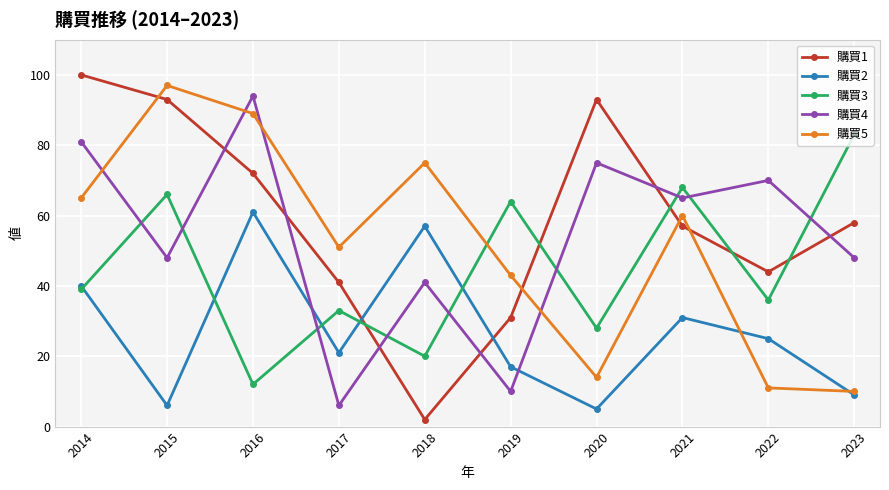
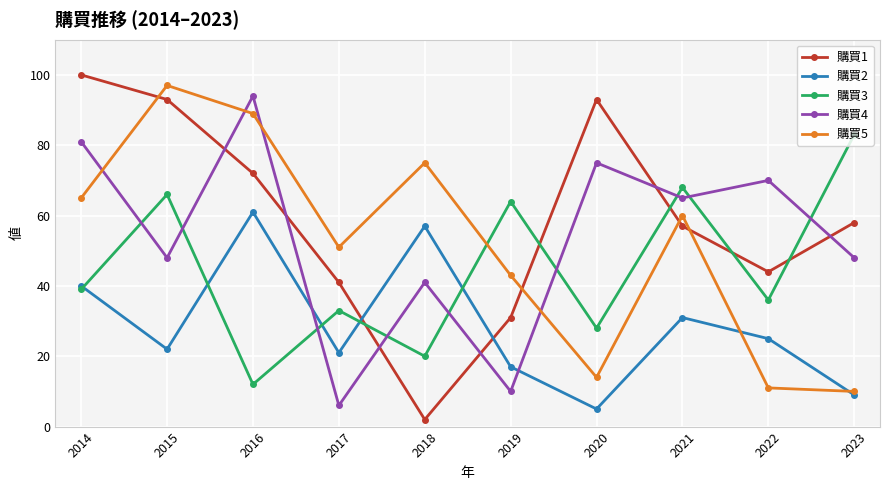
購買2, 2015: 6 -> 22
